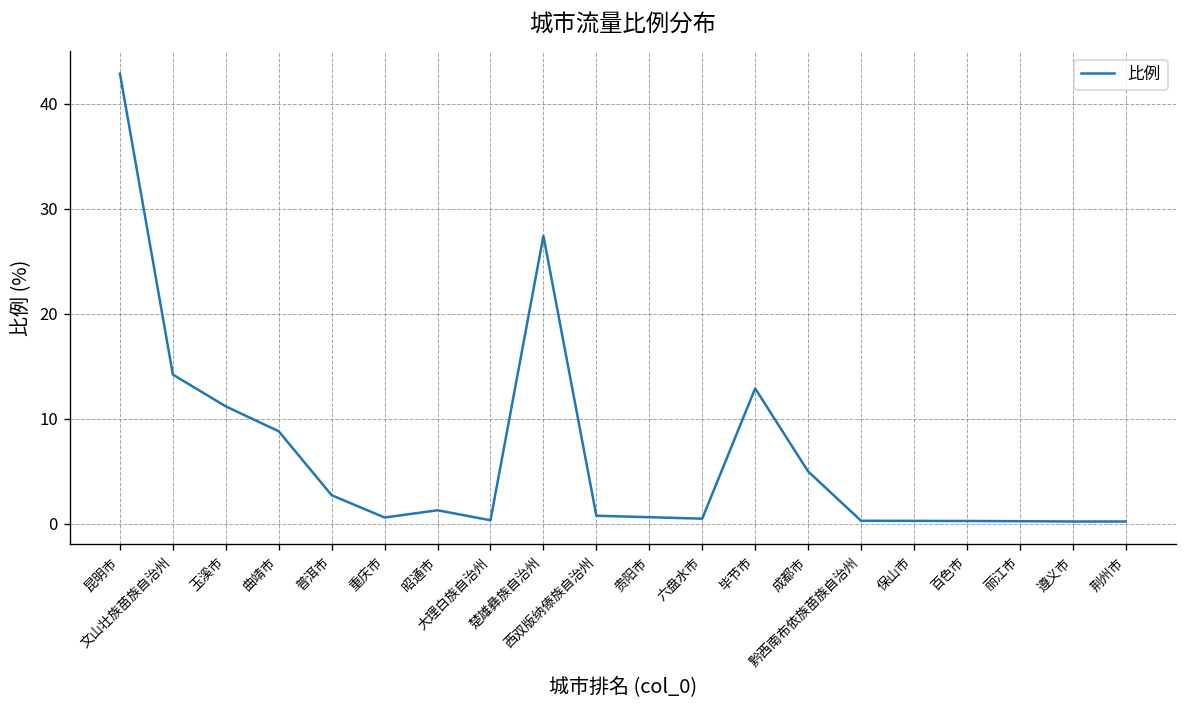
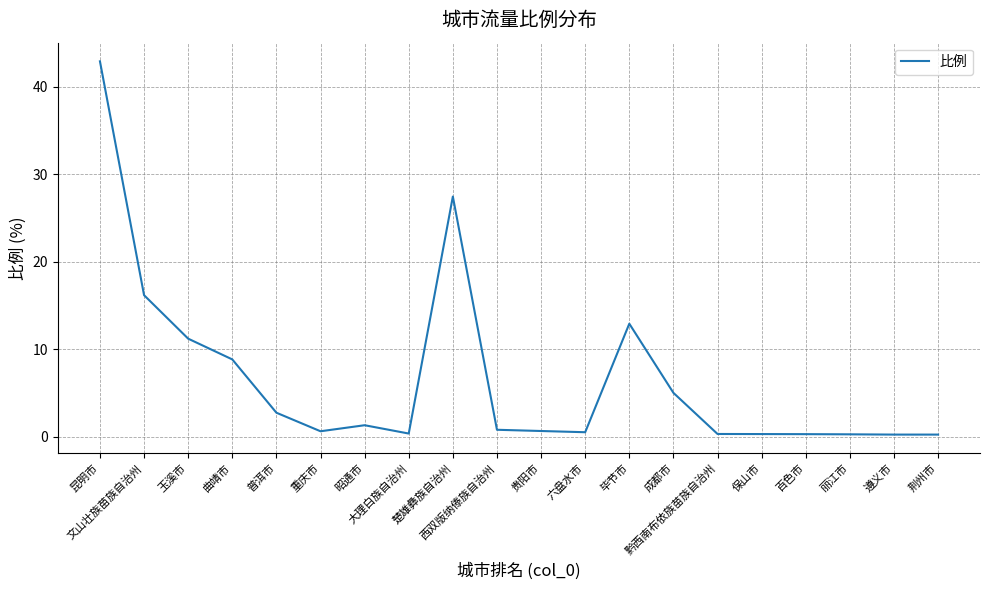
文山壮族苗族自治州: 14 -> 16
